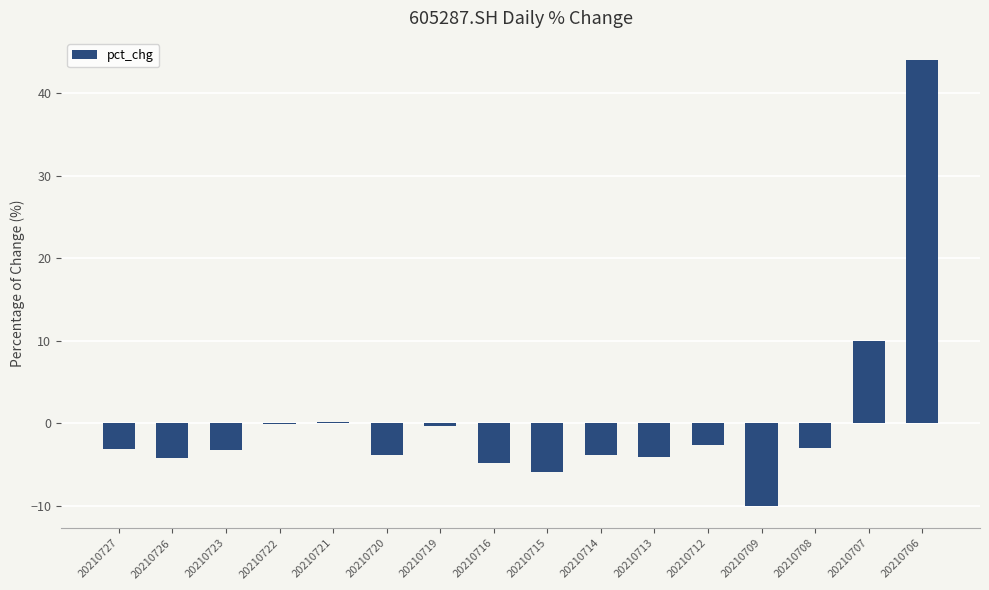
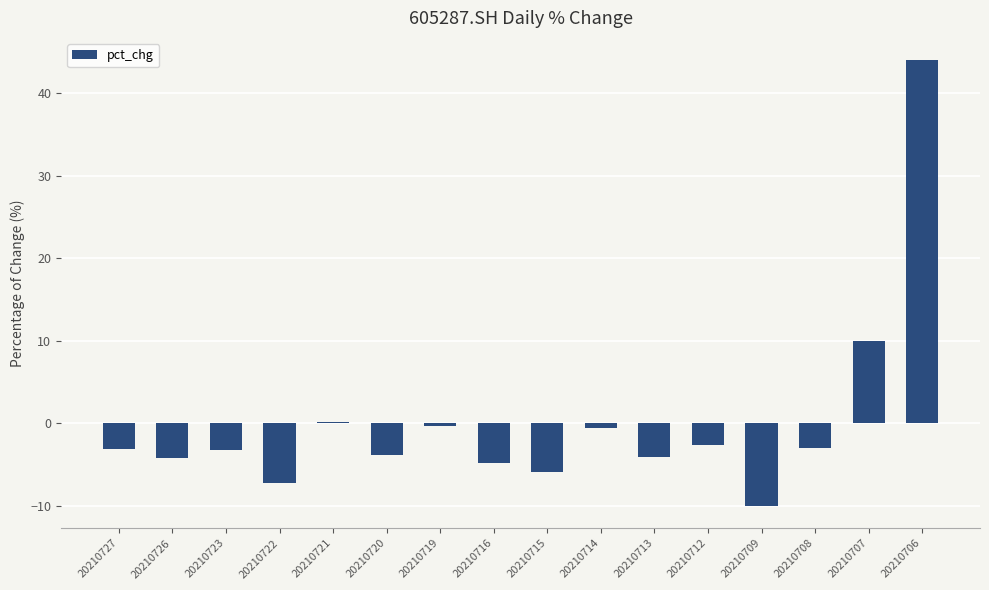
20210722: 0 -> -7
20210714: -4 -> -1
